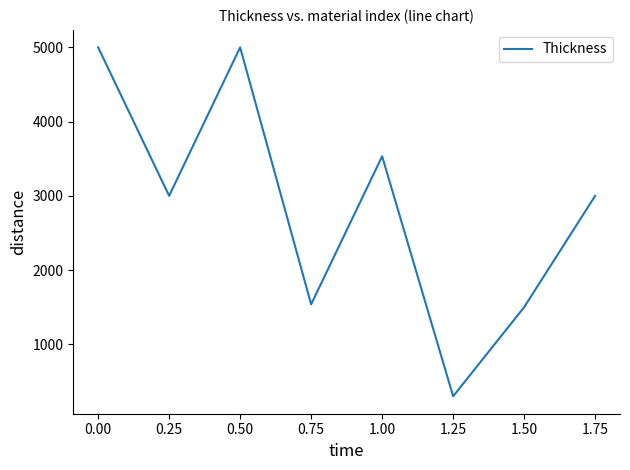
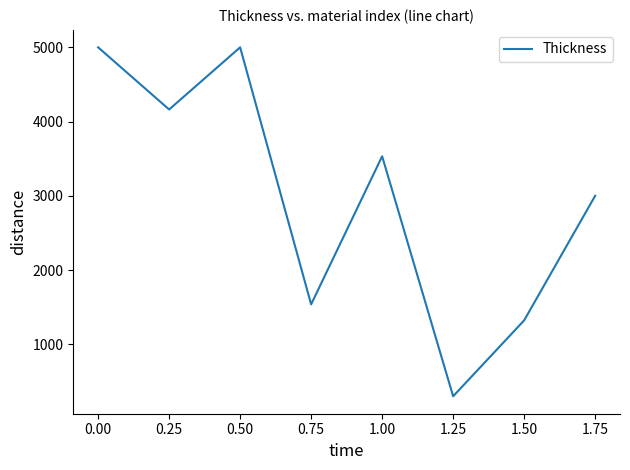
0.25: 3000 -> 4200
1.50: 1500 -> 1300
